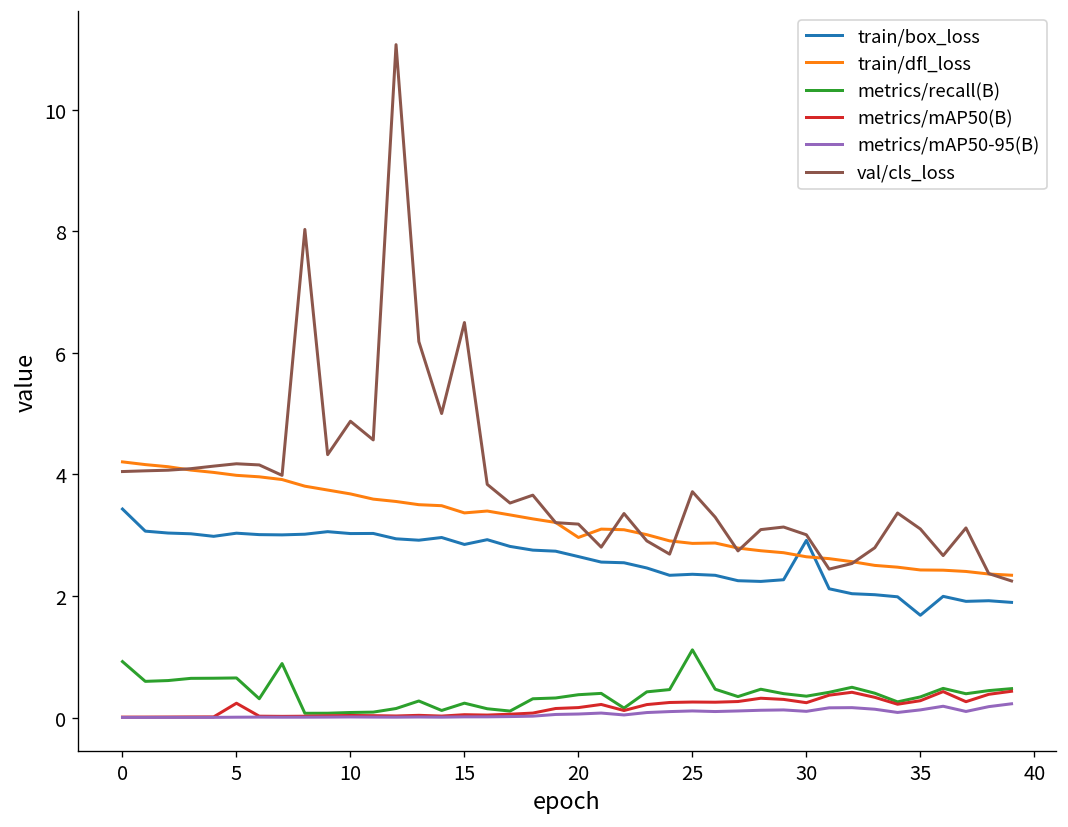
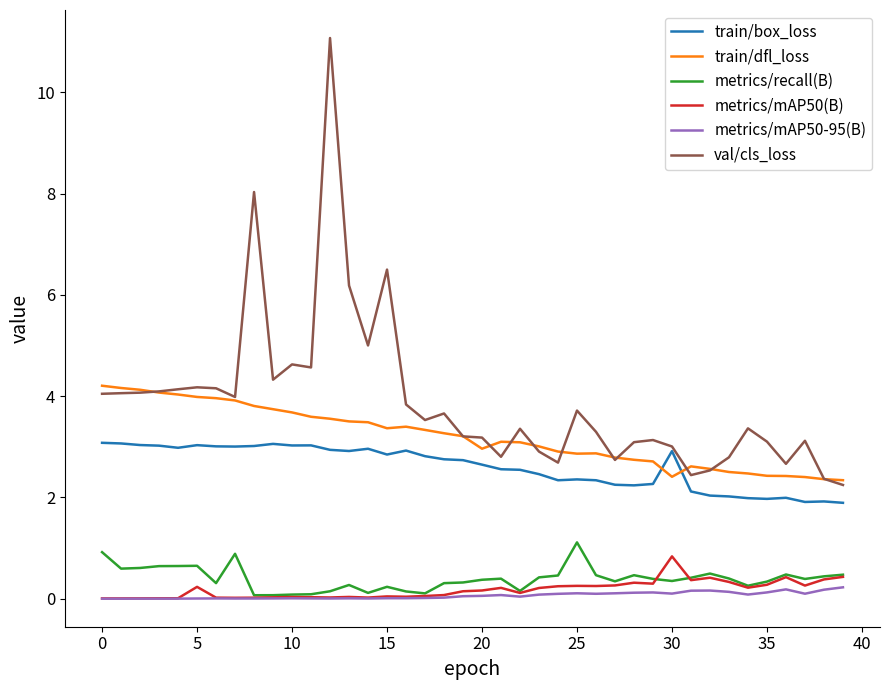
train/box_loss, 0: 3.4 -> 3.1
val/cls_loss, 10: 4.9 -> 4.6
train/dfl_loss, 30: 2.6 -> 2.4
metrics/mAP50(B), 30: 0.2 -> 0.8
train/box_loss, 35: 1.7 -> 2.0
